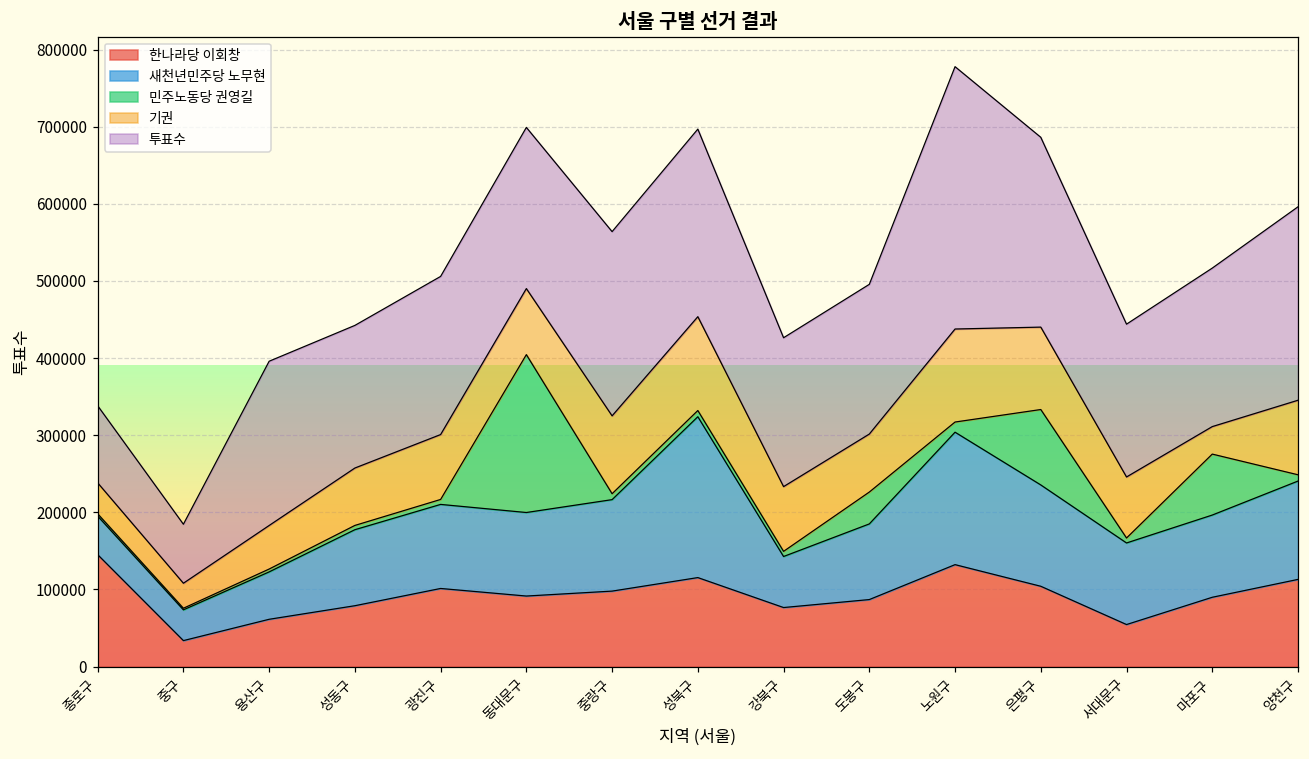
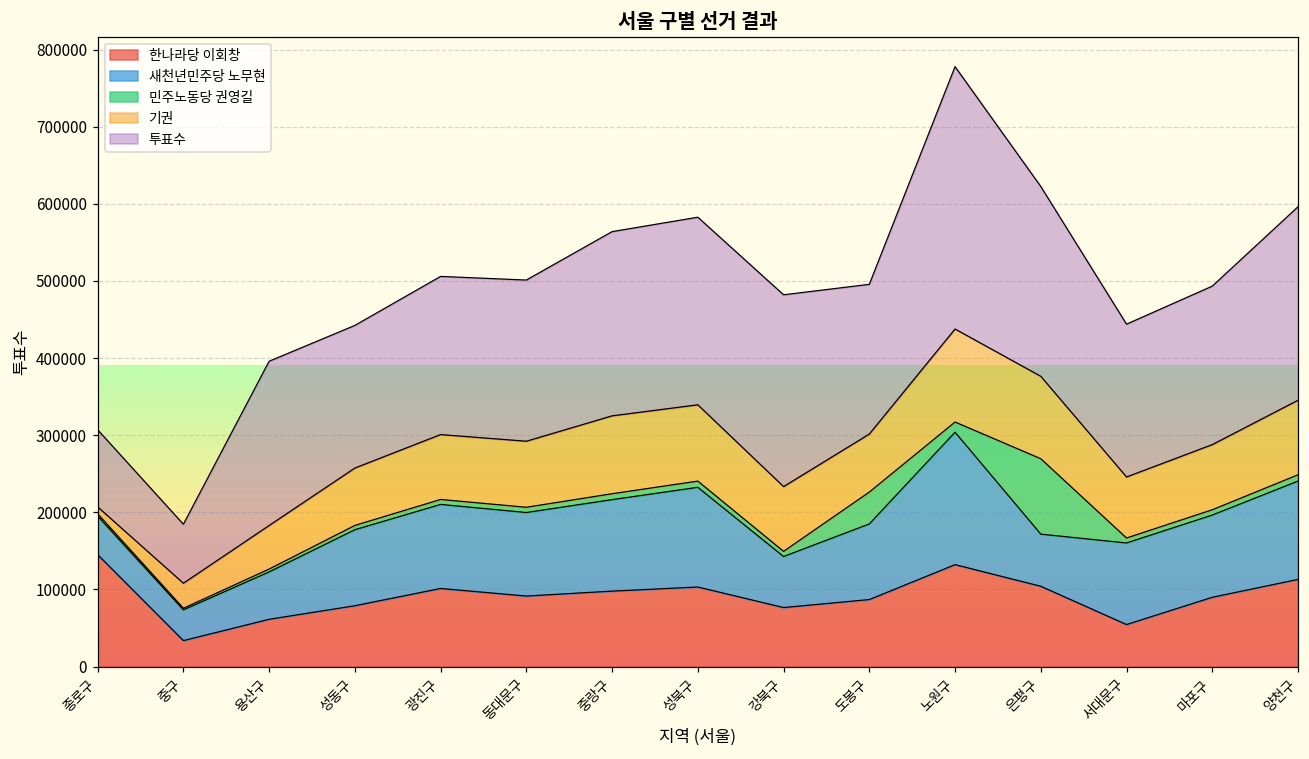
기권, 종로구: 40000 -> 10000
민주노동당 권영길, 동대문구: 200000 -> 10000
한나라당 이회창, 성북구: 120000 -> 100000
새천년민주당 노무현, 성북구: 210000 -> 130000
기권, 성북구: 120000 -> 100000
투표수, 강북구: 190000 -> 250000
새천년민주당 노무현, 은평구: 130000 -> 70000
민주노동당 권영길, 마포구: 80000 -> 10000
기권, 마포구: 40000 -> 80000
